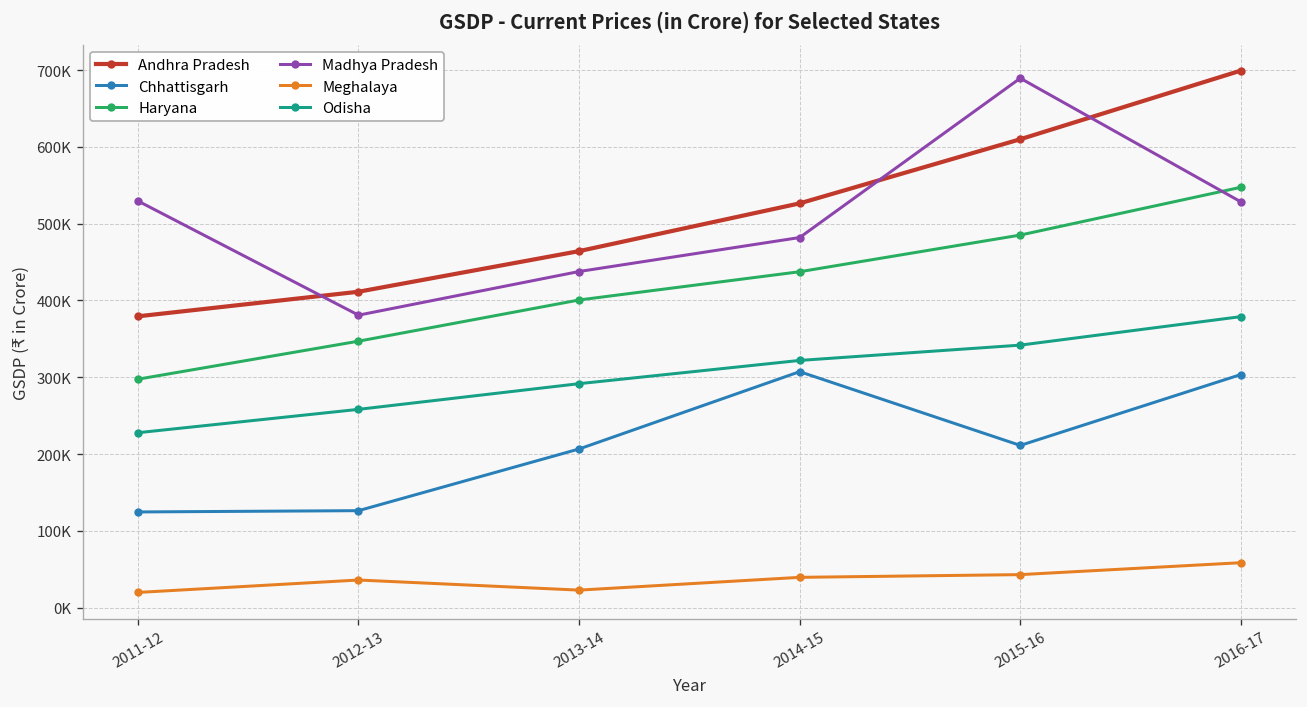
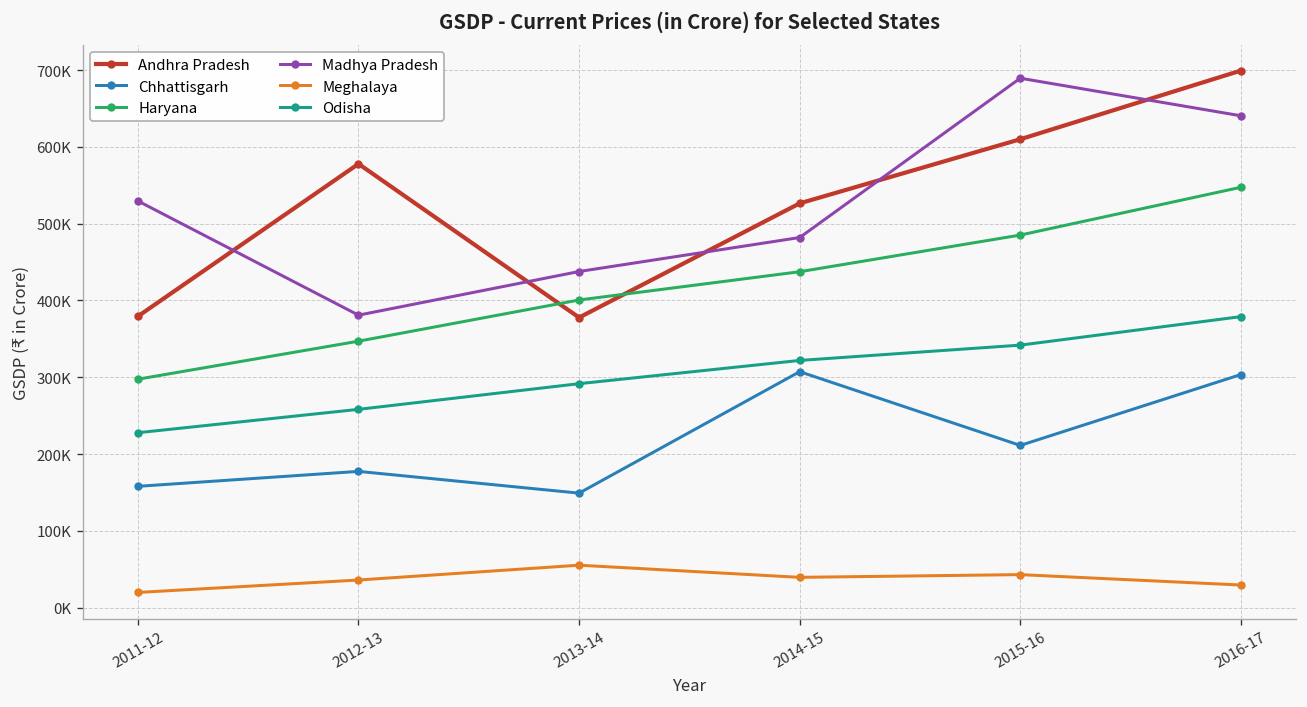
Chhattisgarh, 2011-12: 120000 -> 160000
Andhra Pradesh, 2012-13: 410000 -> 580000
Chhattisgarh, 2012-13: 130000 -> 180000
Andhra Pradesh, 2013-14: 460000 -> 380000
Chhattisgarh, 2013-14: 210000 -> 150000
Meghalaya, 2013-14: 20000 -> 60000
Madhya Pradesh, 2016-17: 530000 -> 640000
Meghalaya, 2016-17: 60000 -> 30000
